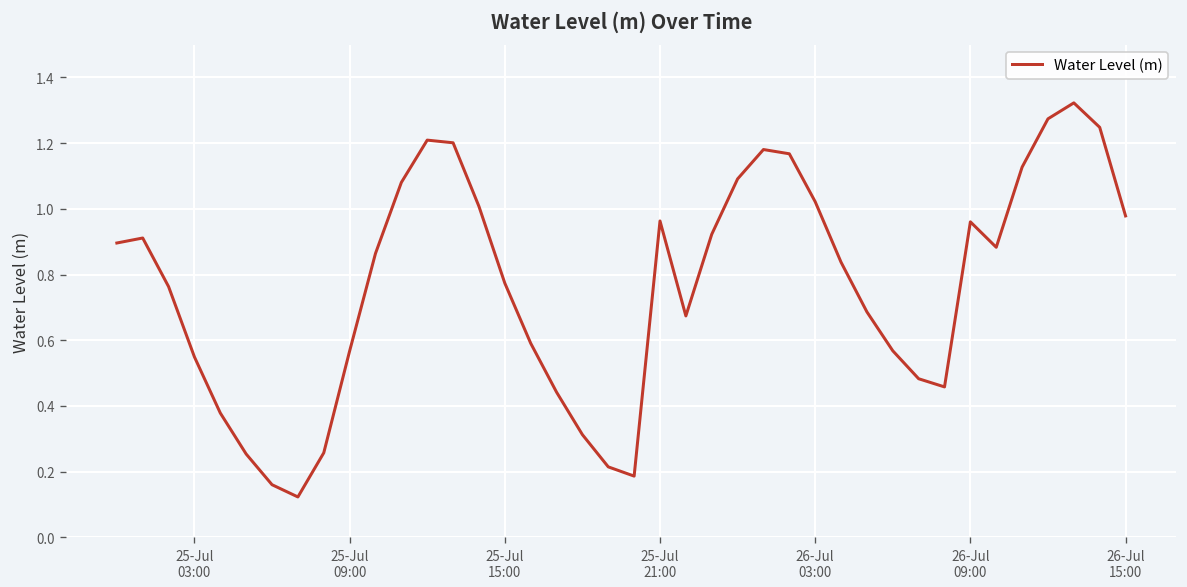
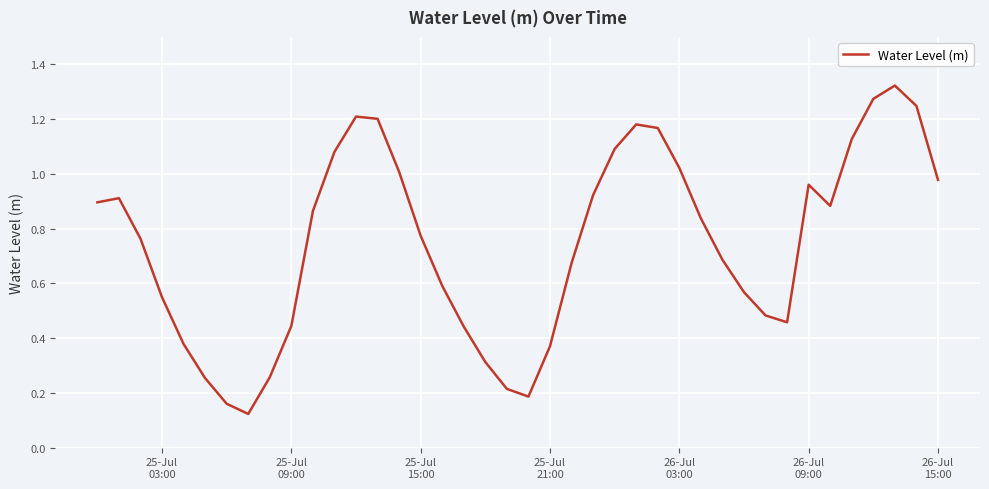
25-Jul 09:00: 0.57 -> 0.44
25-Jul 21:00: 0.96 -> 0.37
